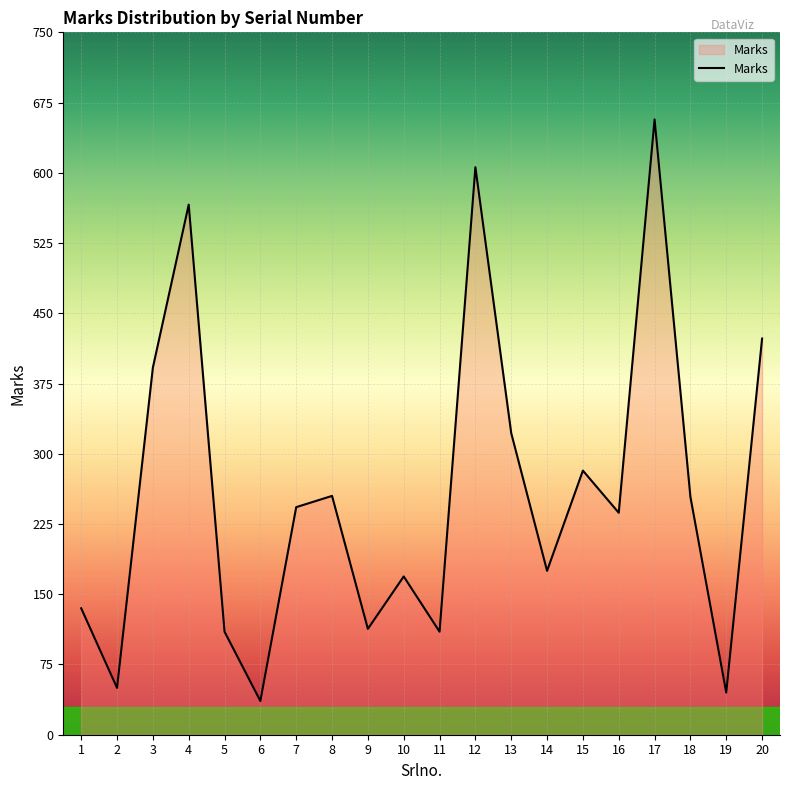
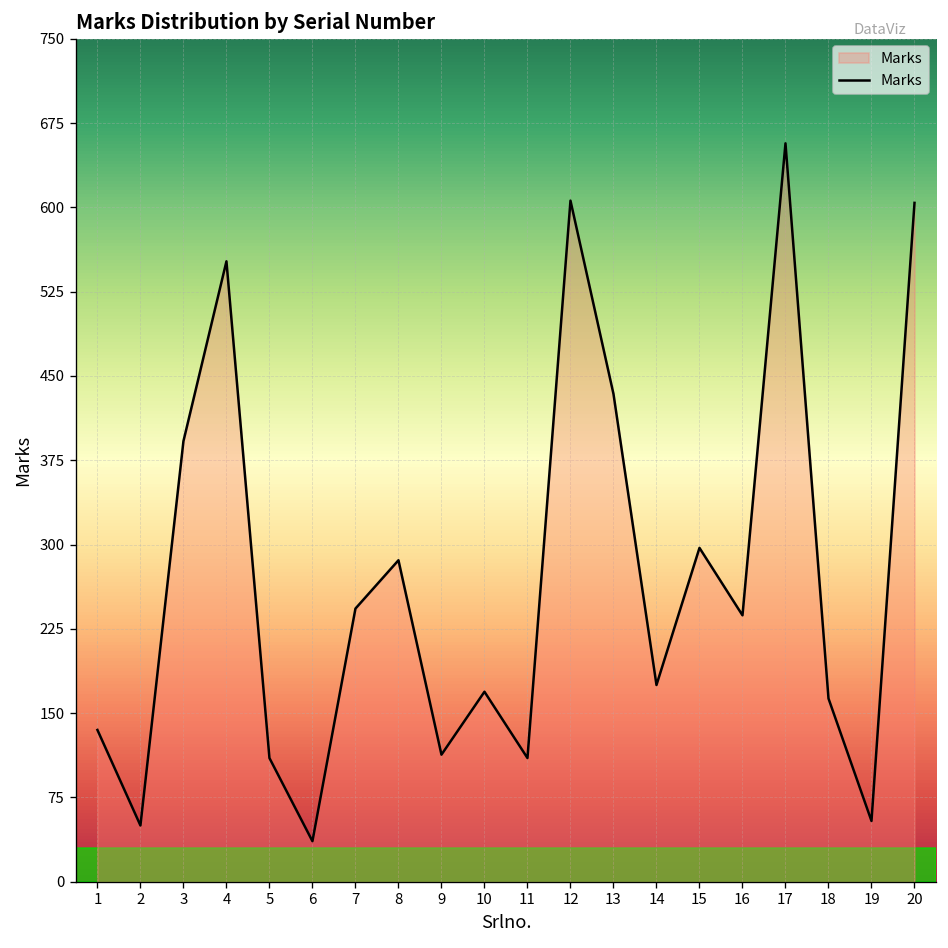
4: 570 -> 550
8: 260 -> 290
13: 320 -> 430
15: 280 -> 300
18: 250 -> 160
19: 45 -> 54
20: 420 -> 600
